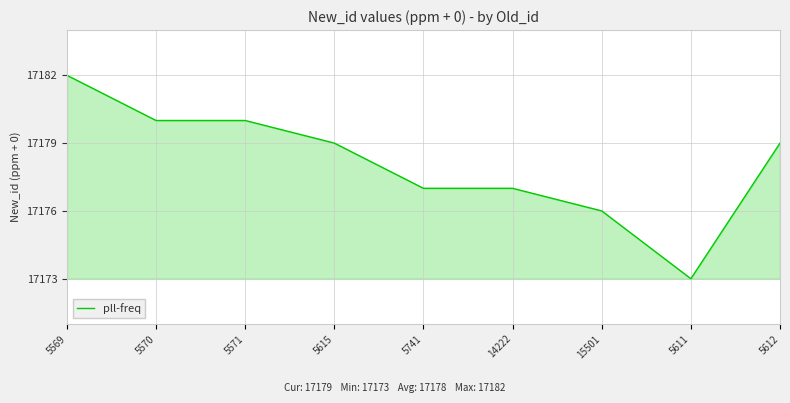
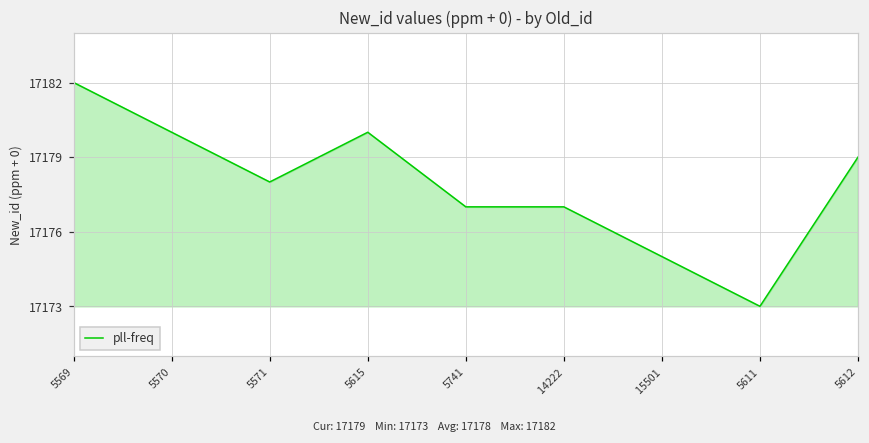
5571: 17180 -> 17178
5615: 17179 -> 17180
15501: 17176 -> 17175
